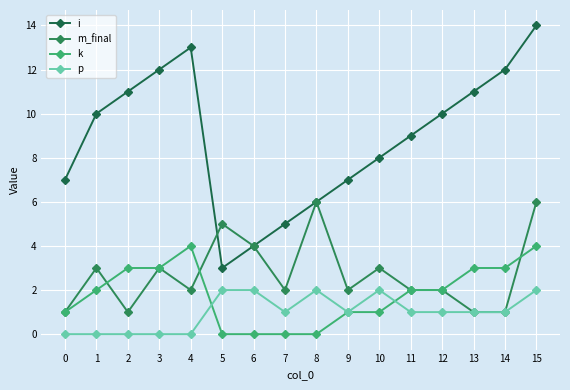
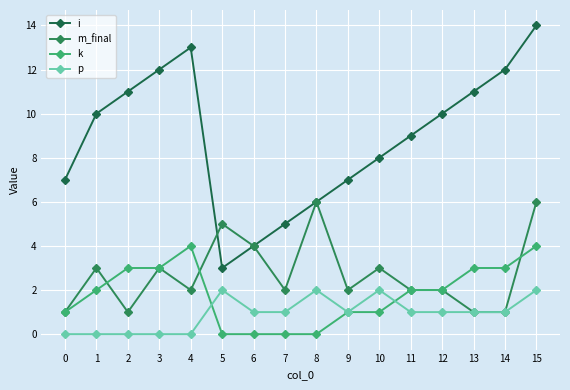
p, 6: 2 -> 1
